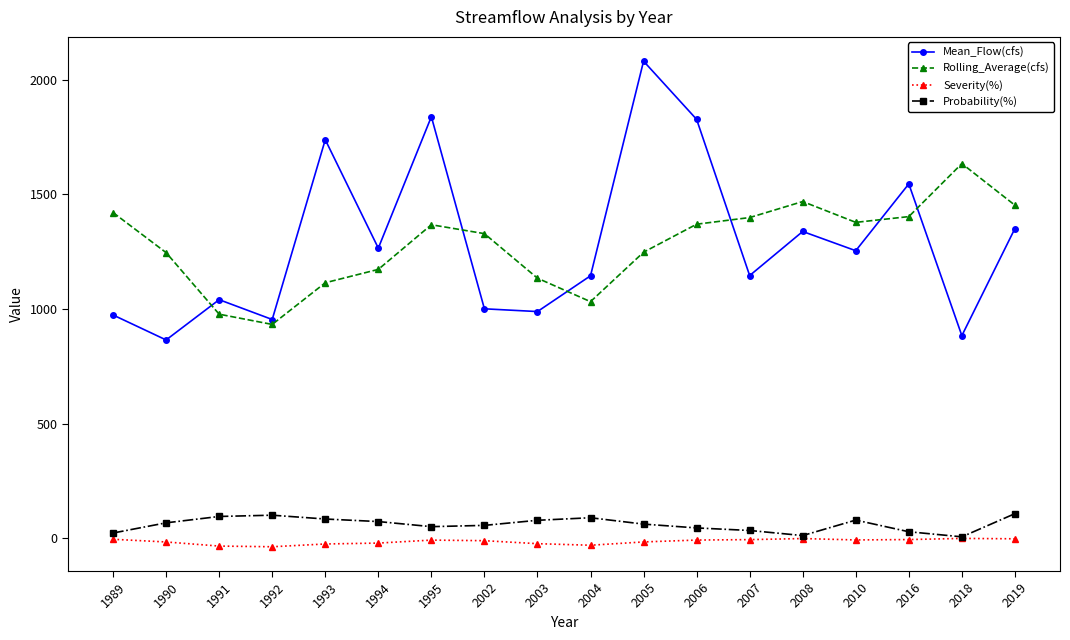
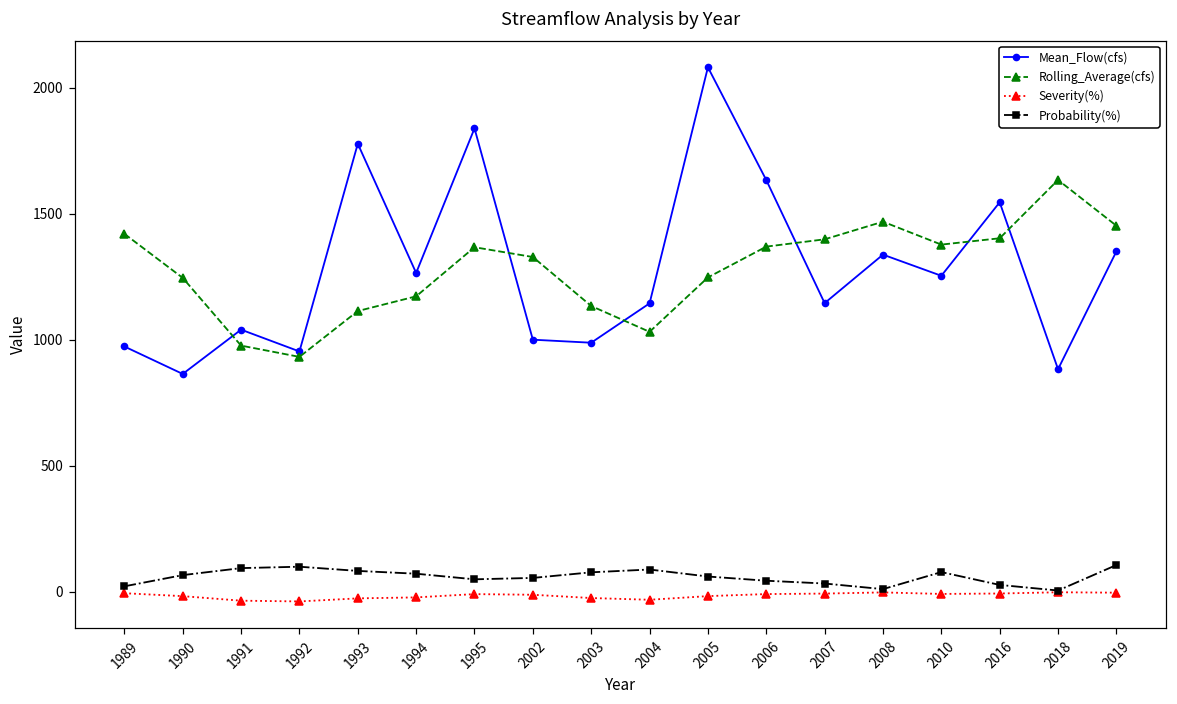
Mean_Flow(cfs), 1993: 1740 -> 1780
Mean_Flow(cfs), 2006: 1830 -> 1630
